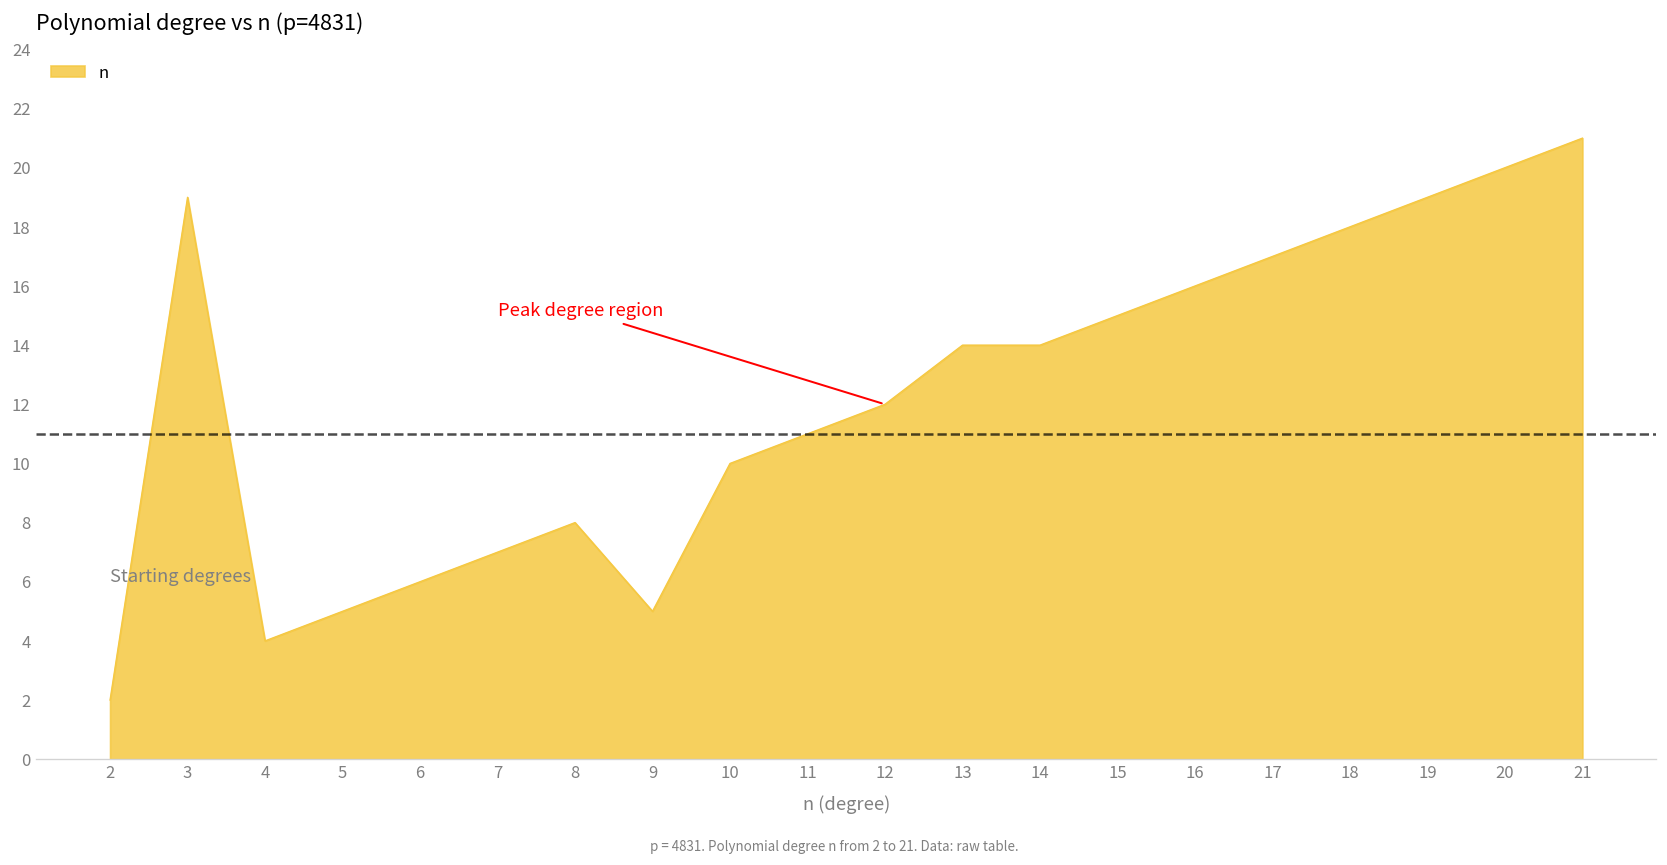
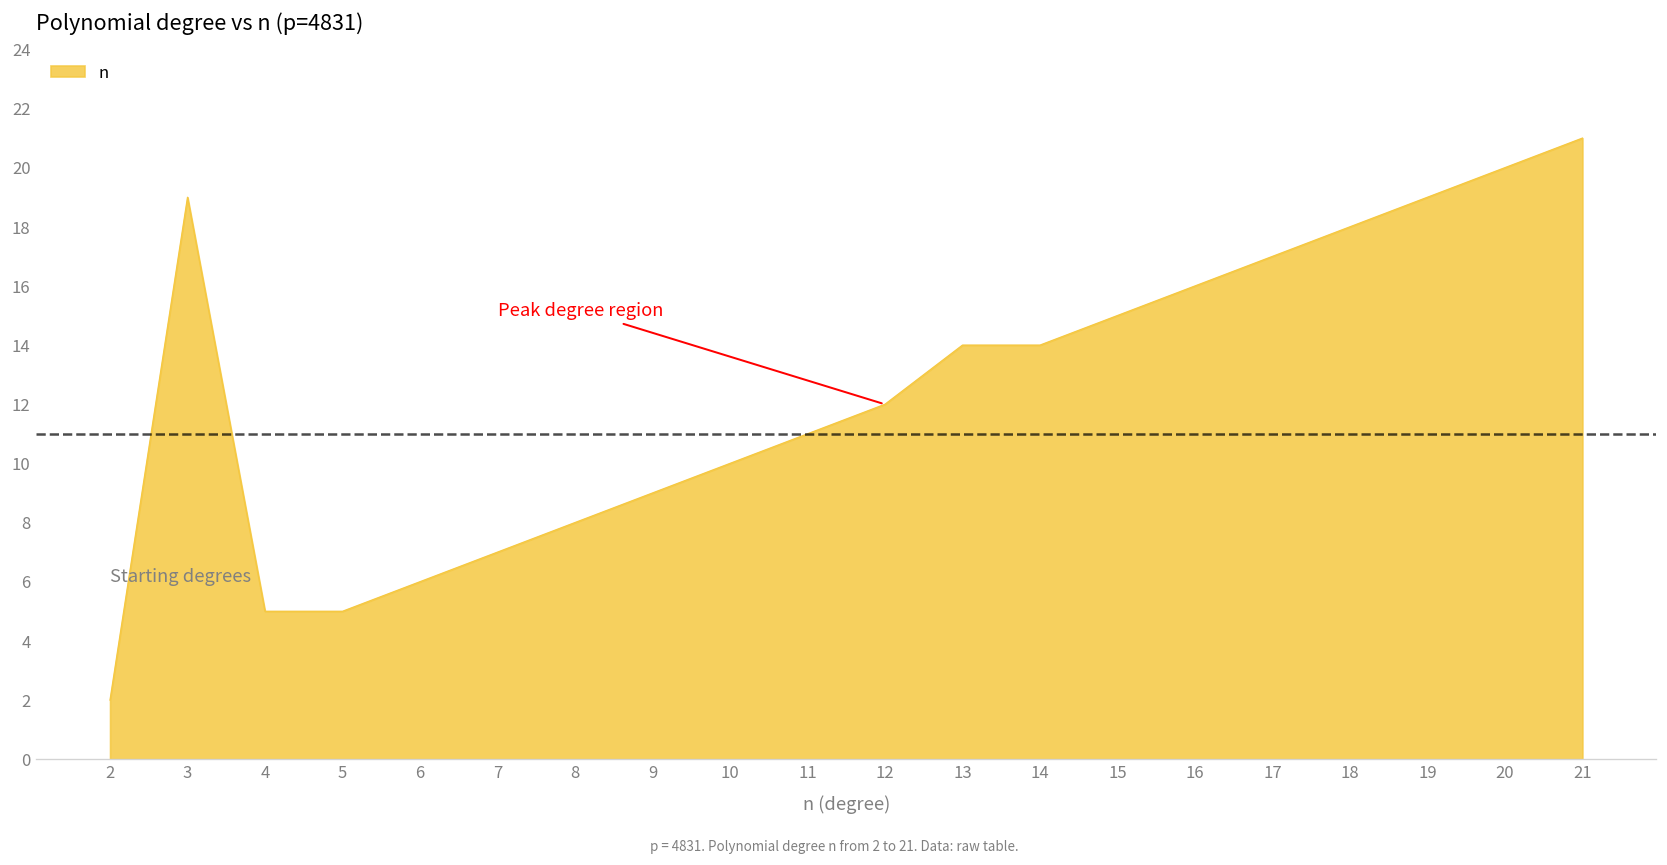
4: 4 -> 5
9: 5 -> 9
